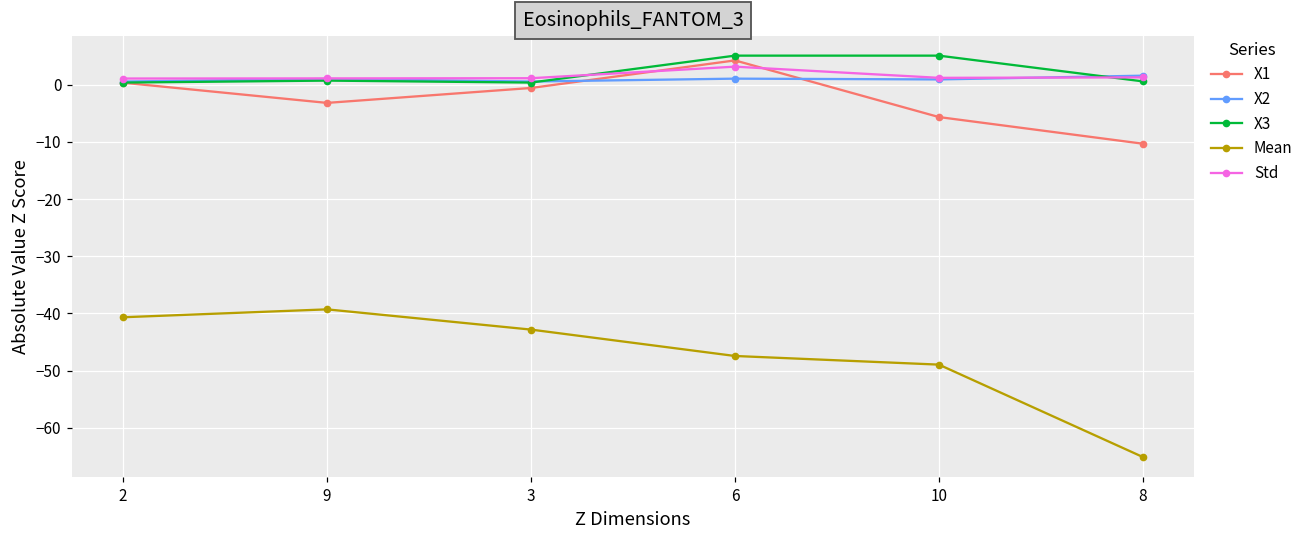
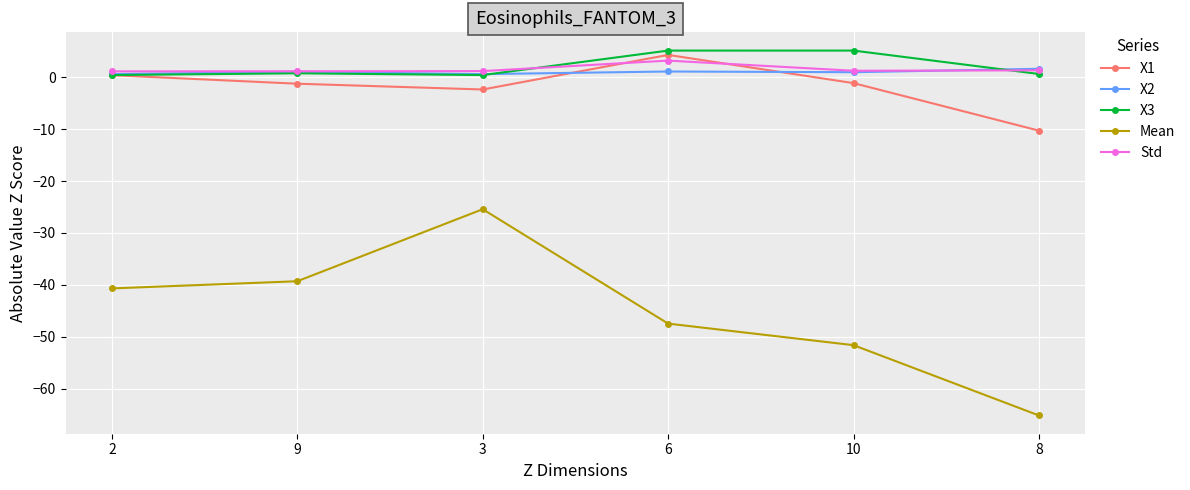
X1, 9: -3 -> -1
X1, 3: -1 -> -2
Mean, 3: -43 -> -25
X1, 10: -6 -> -1
Mean, 10: -49 -> -52
